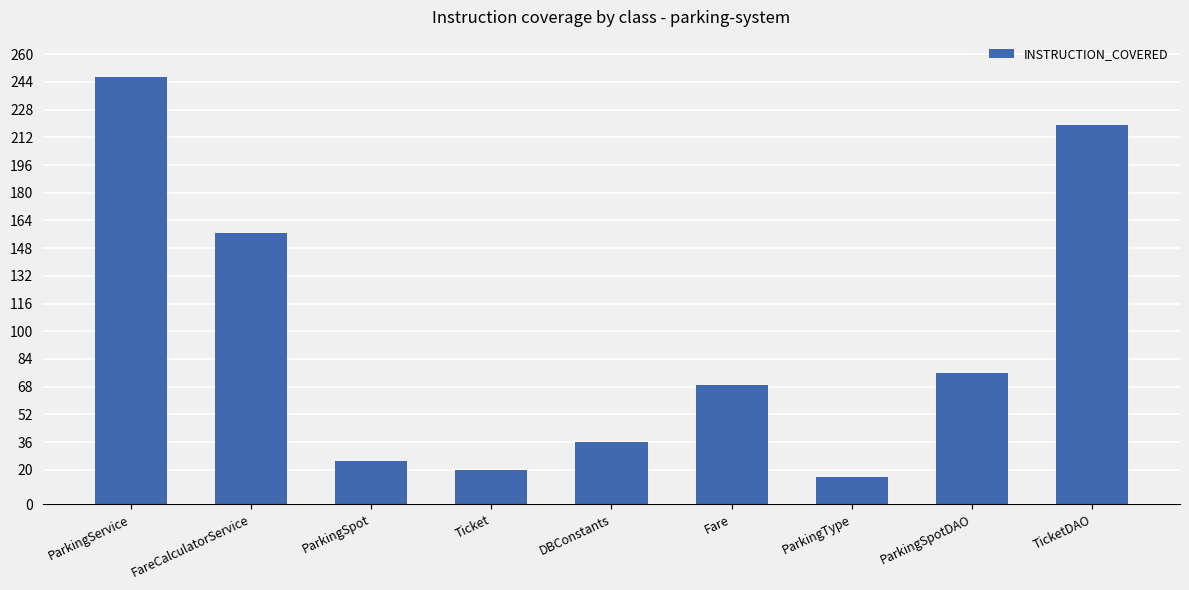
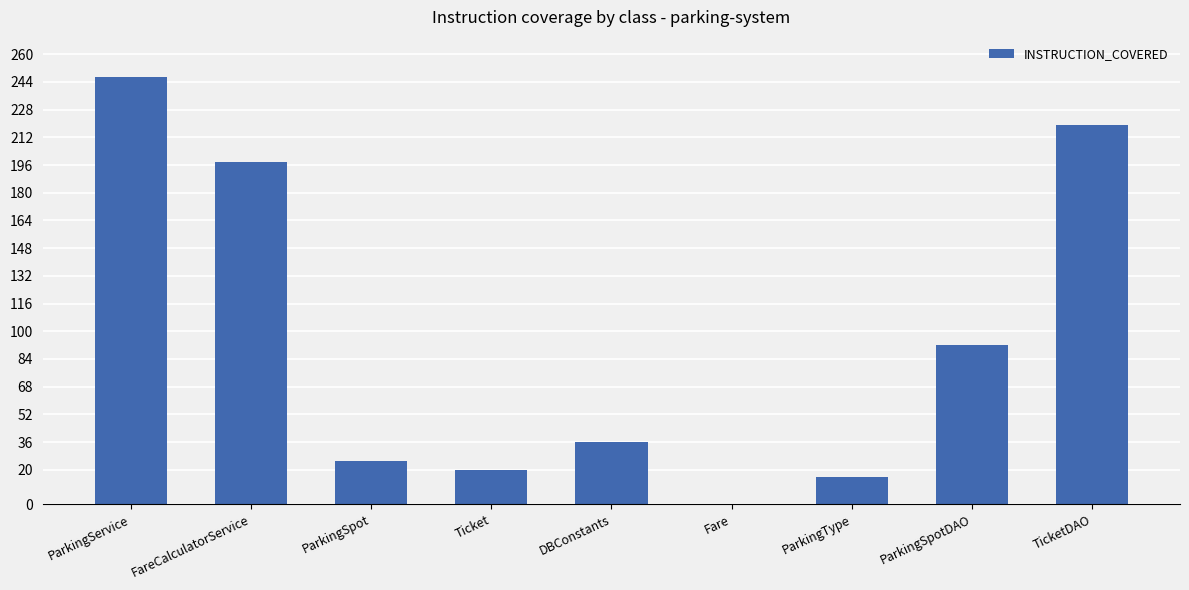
FareCalculatorService: 157 -> 198
Fare: 69 -> 0
ParkingSpotDAO: 76 -> 92
